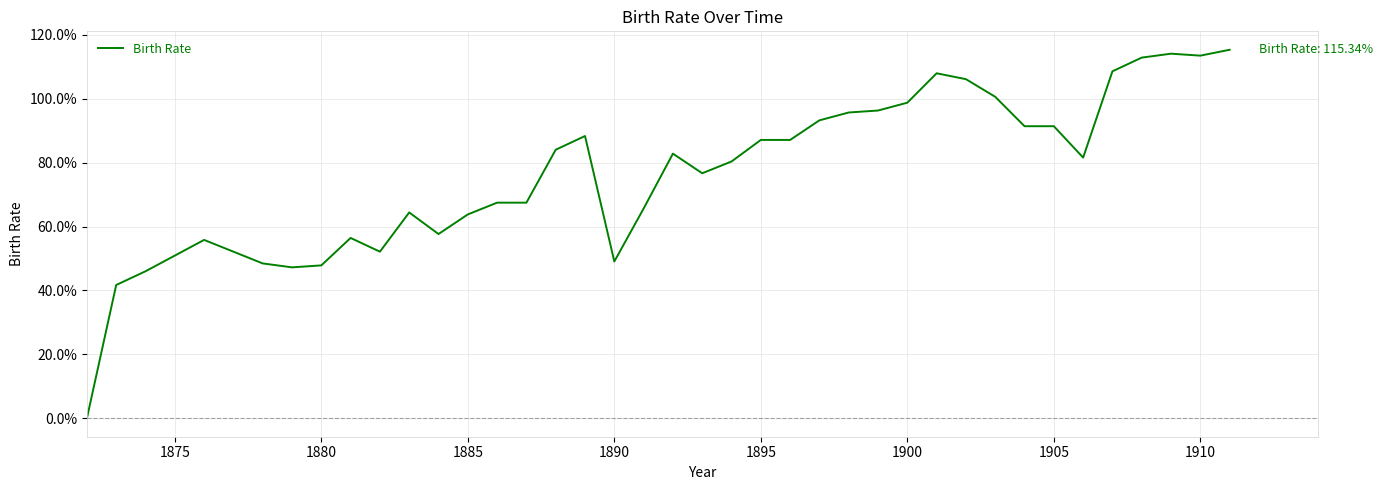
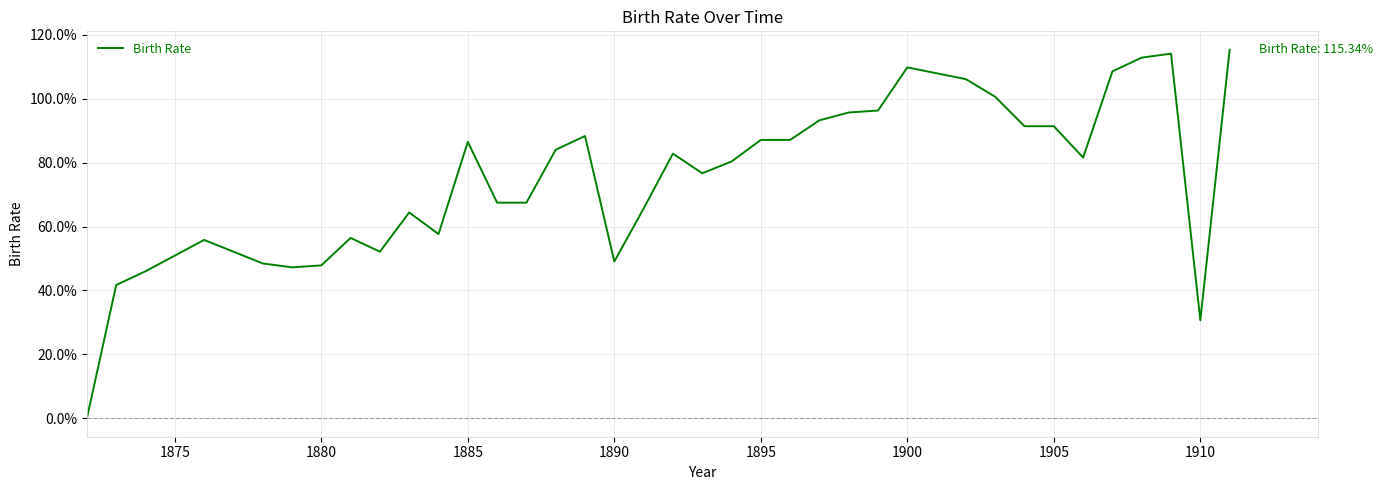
1885: 64% -> 87%
1900: 99% -> 110%
1910: 113% -> 31%
